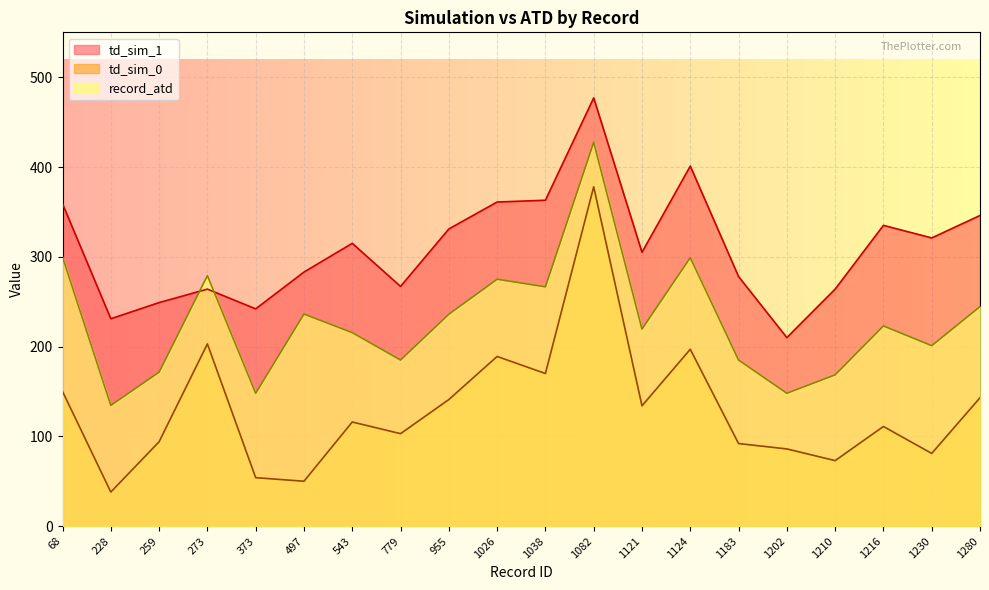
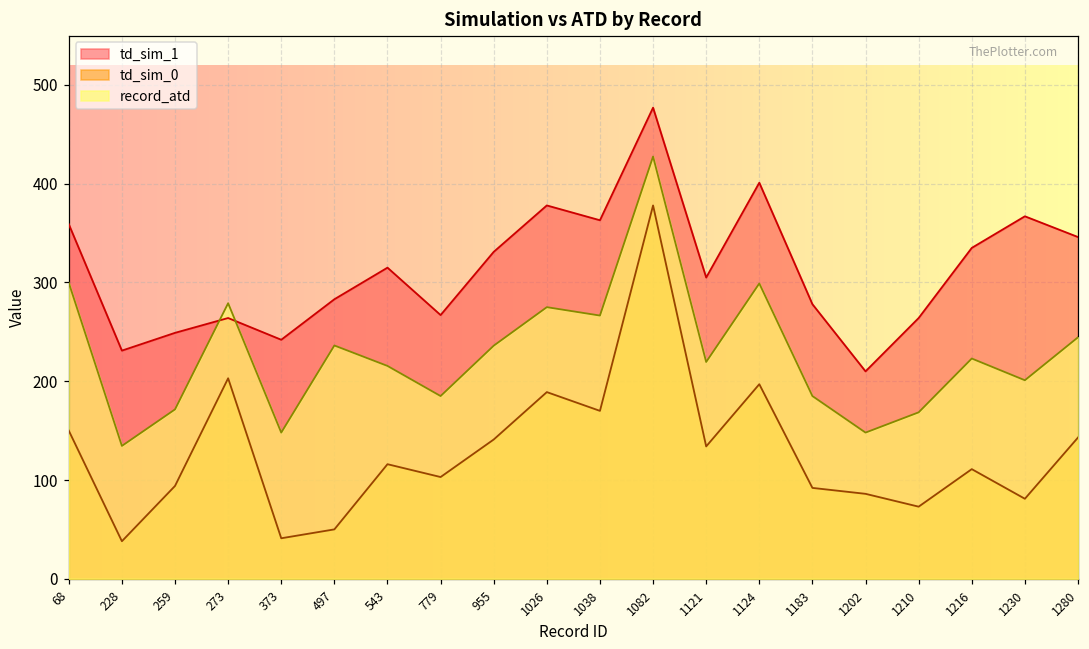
td_sim_0, 373: 50 -> 40
td_sim_1, 1026: 360 -> 380
td_sim_1, 1230: 320 -> 370
